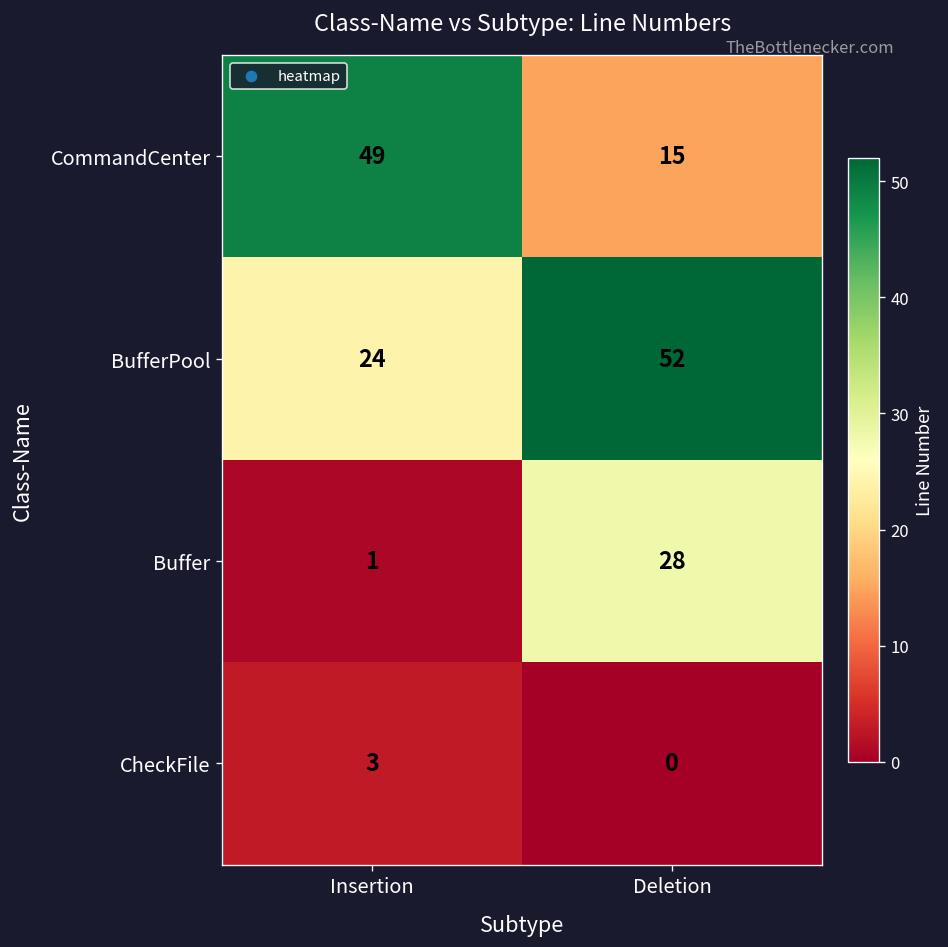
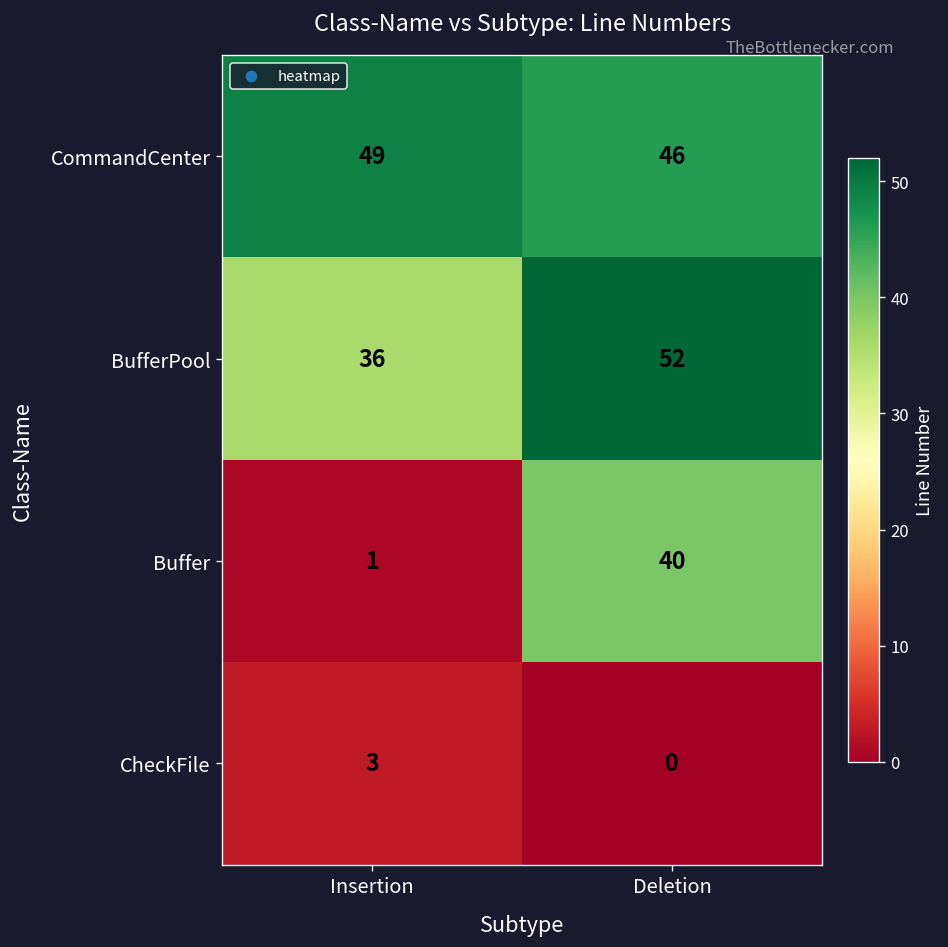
CommandCenter, Deletion: 15 -> 46
BufferPool, Insertion: 24 -> 36
Buffer, Deletion: 28 -> 40
